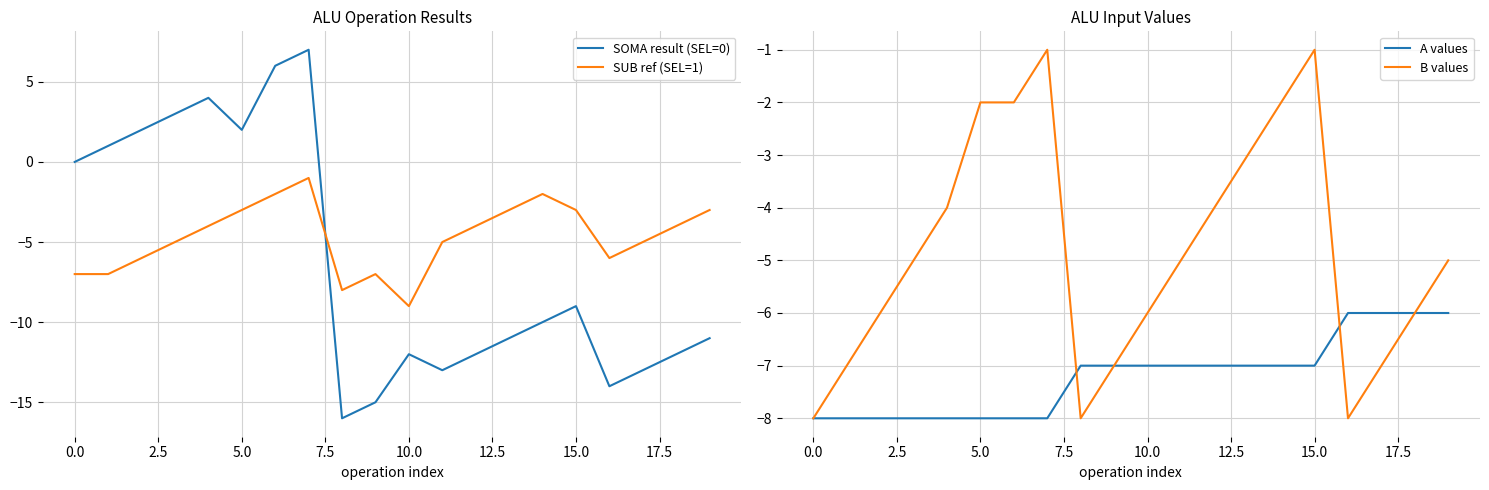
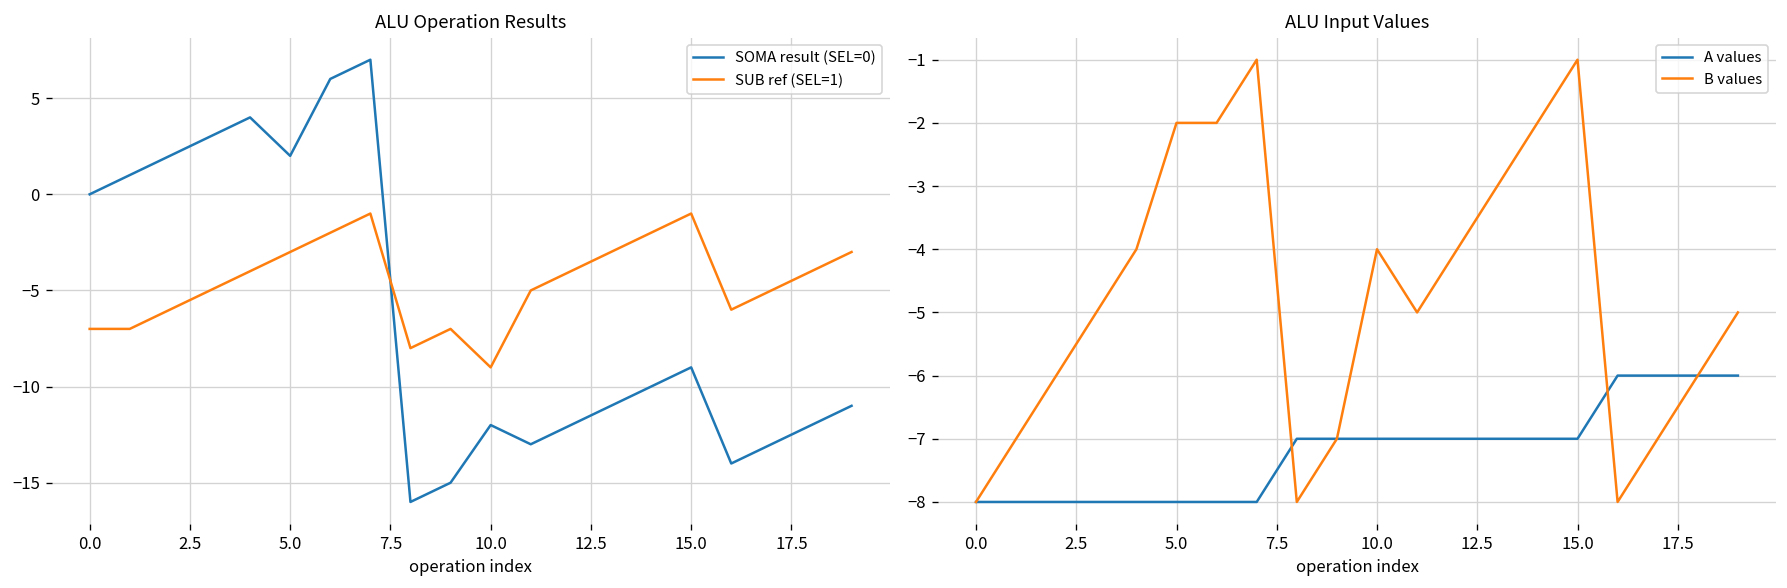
ALU Operation Results, SUB ref (SEL=1), 15.0: -3 -> -1
ALU Input Values, B values, 10.0: -6 -> -4
